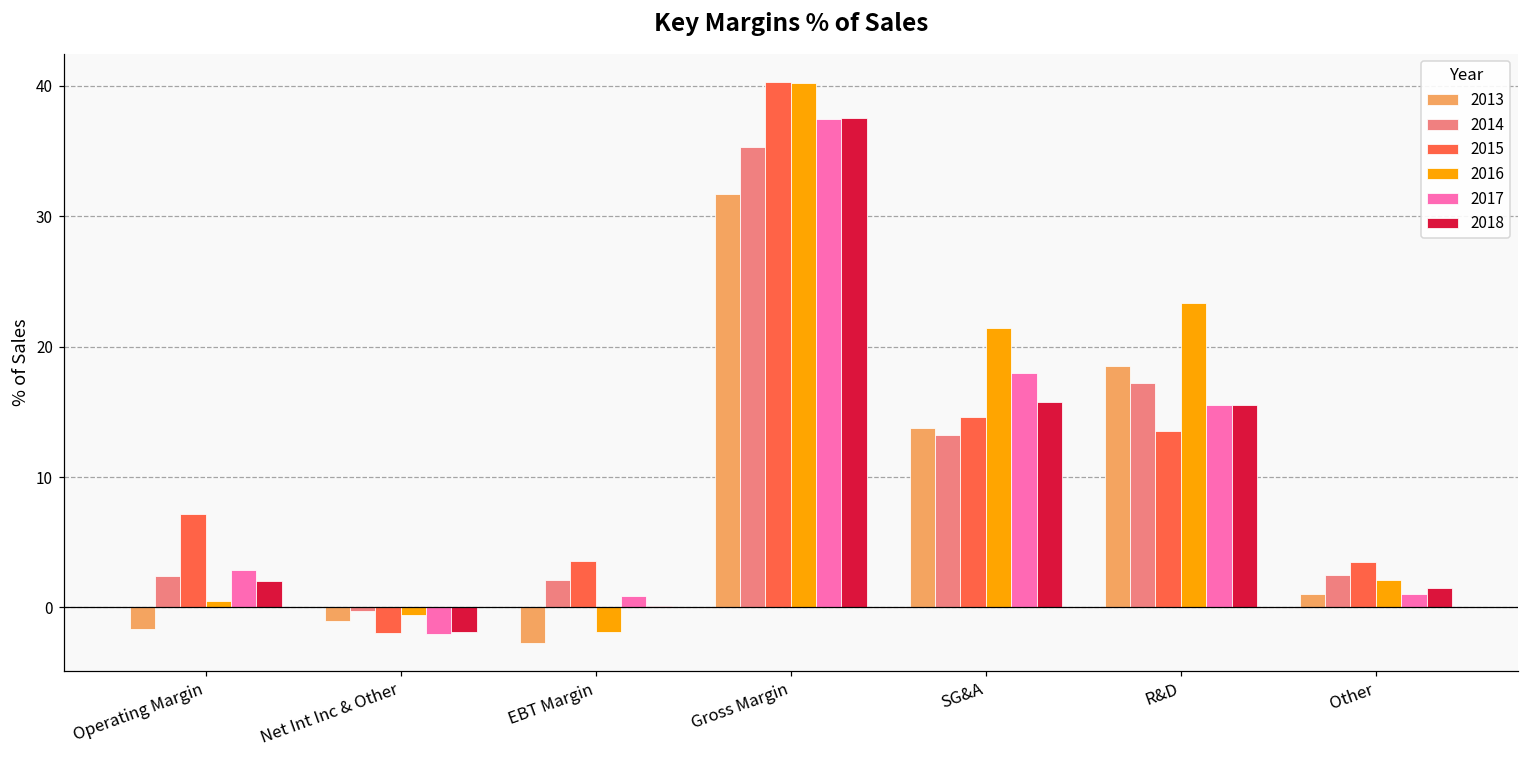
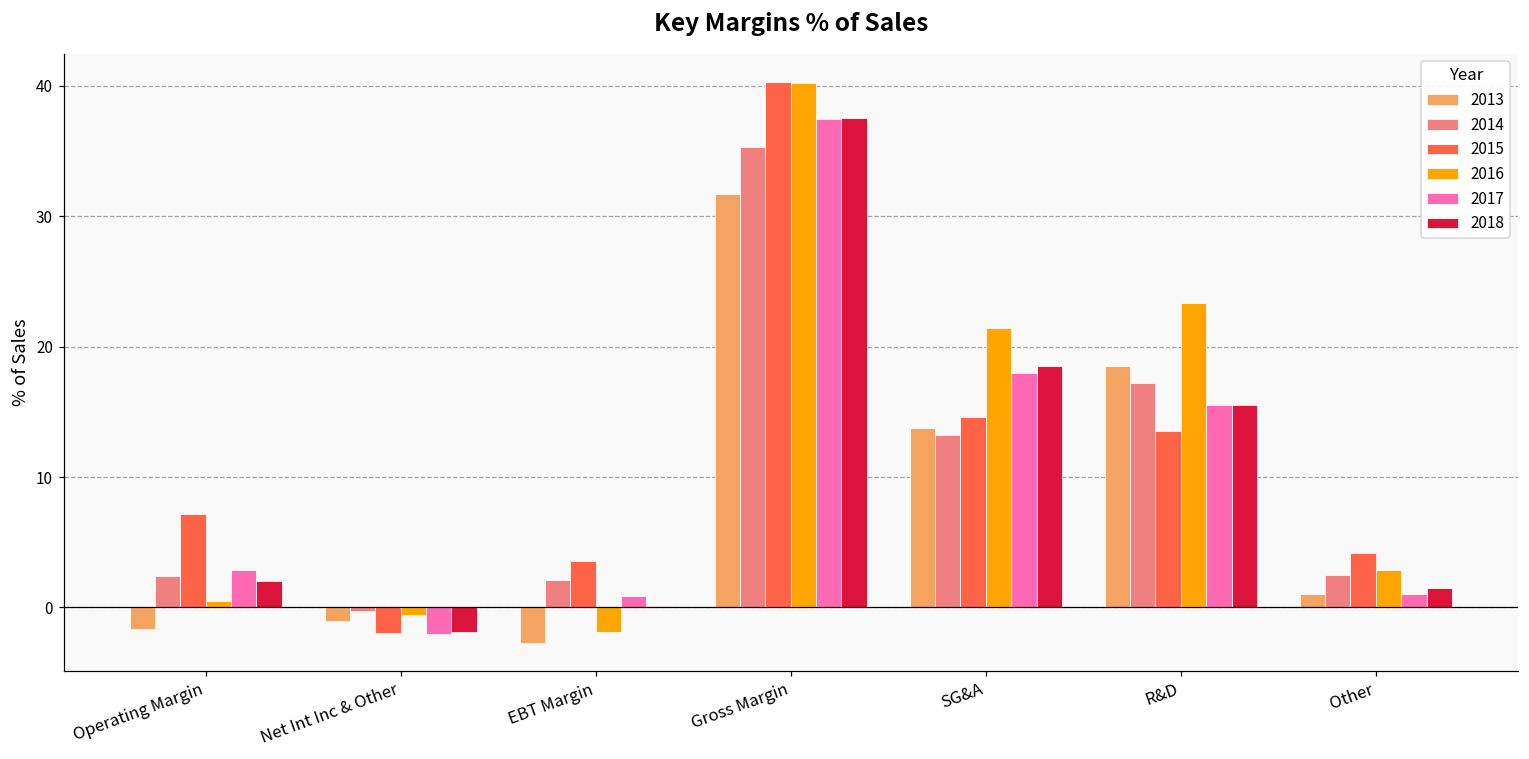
2018, SG&A: 15.8 -> 18.5
2015, Other: 3.5 -> 4.2
2016, Other: 2.1 -> 2.9
